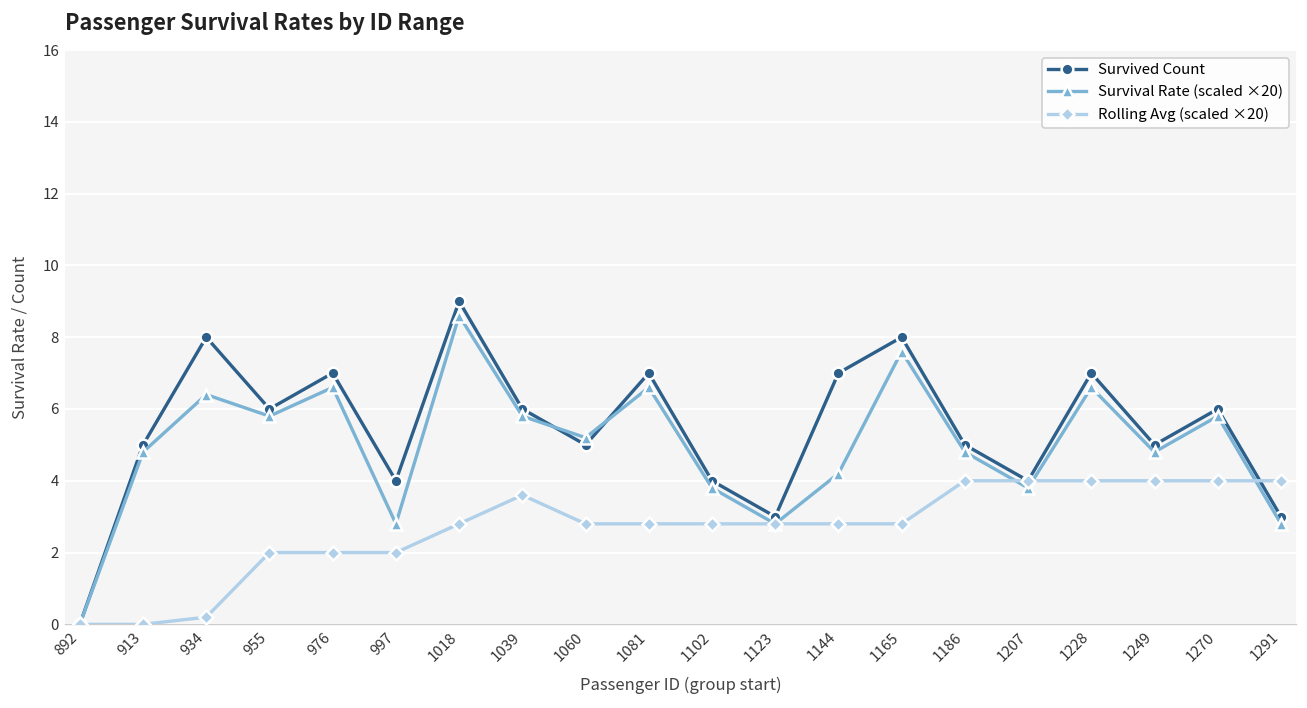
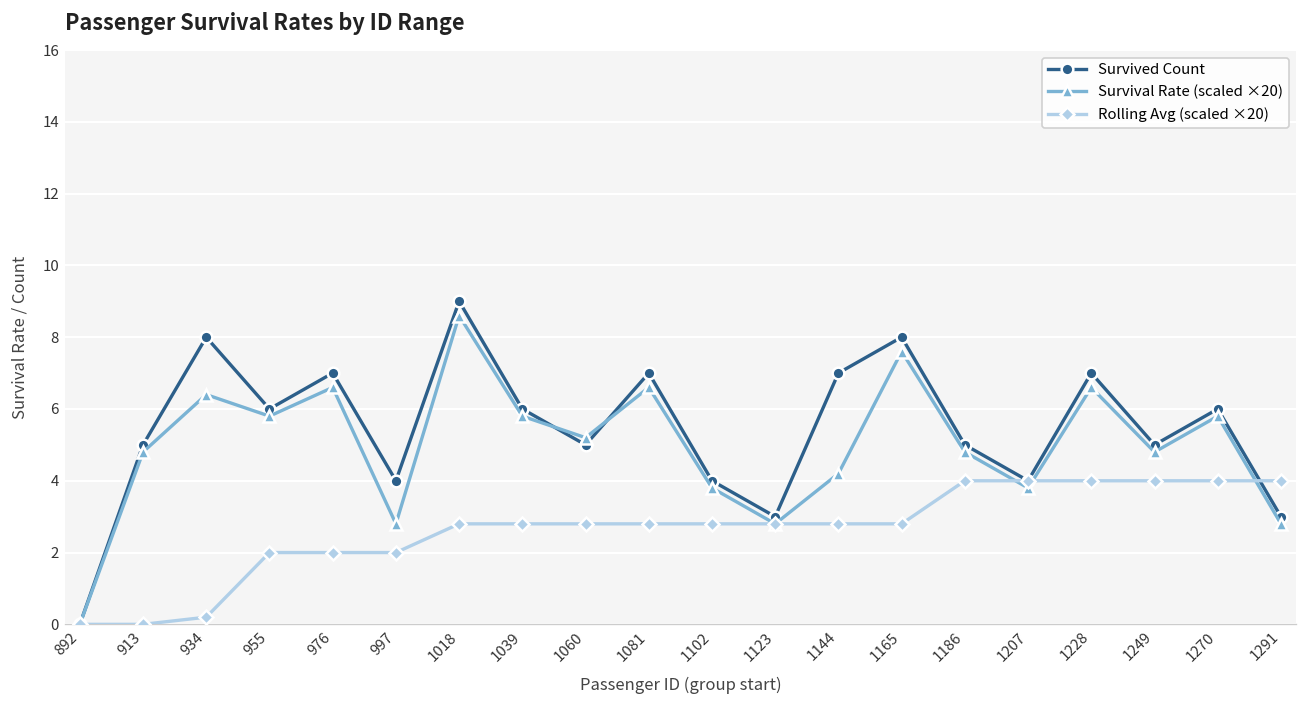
Rolling Avg (scaled ×20), 1039: 3.6 -> 2.8
